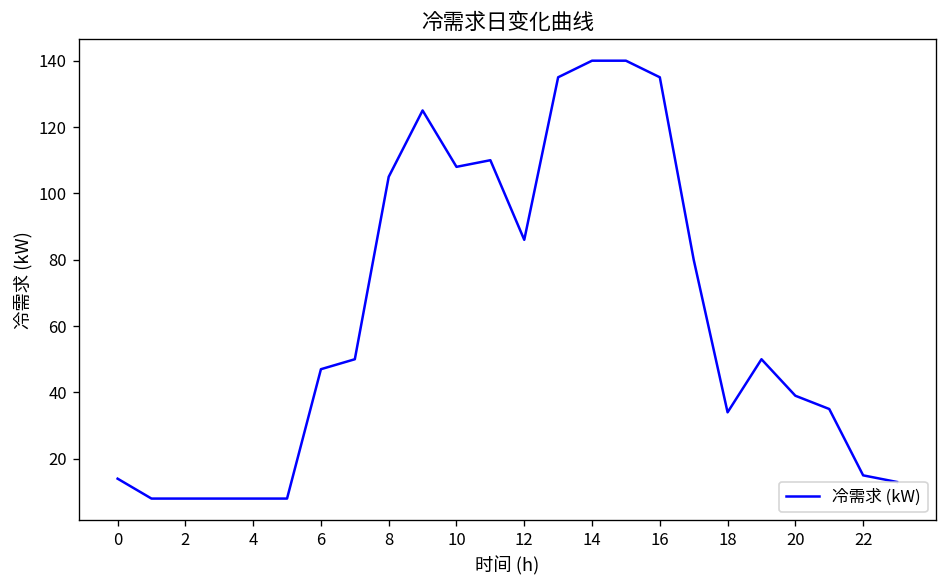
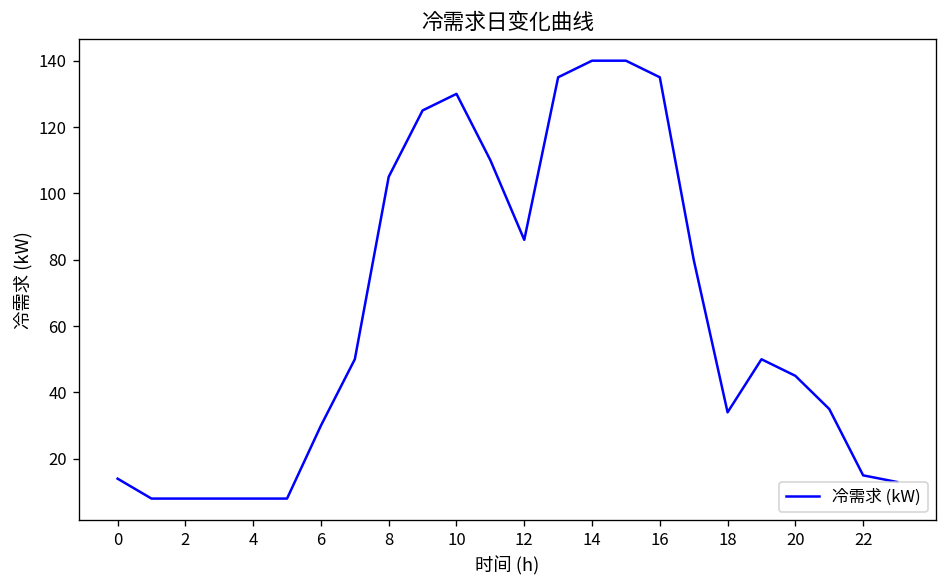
6: 47 -> 30
10: 108 -> 130
20: 39 -> 45
